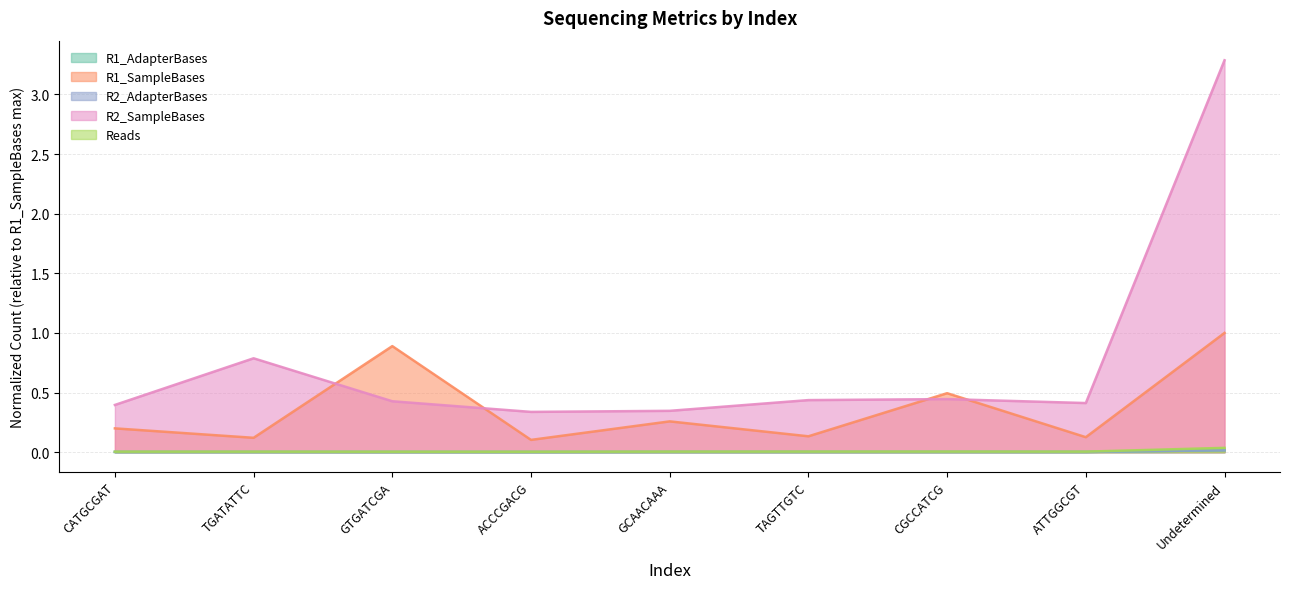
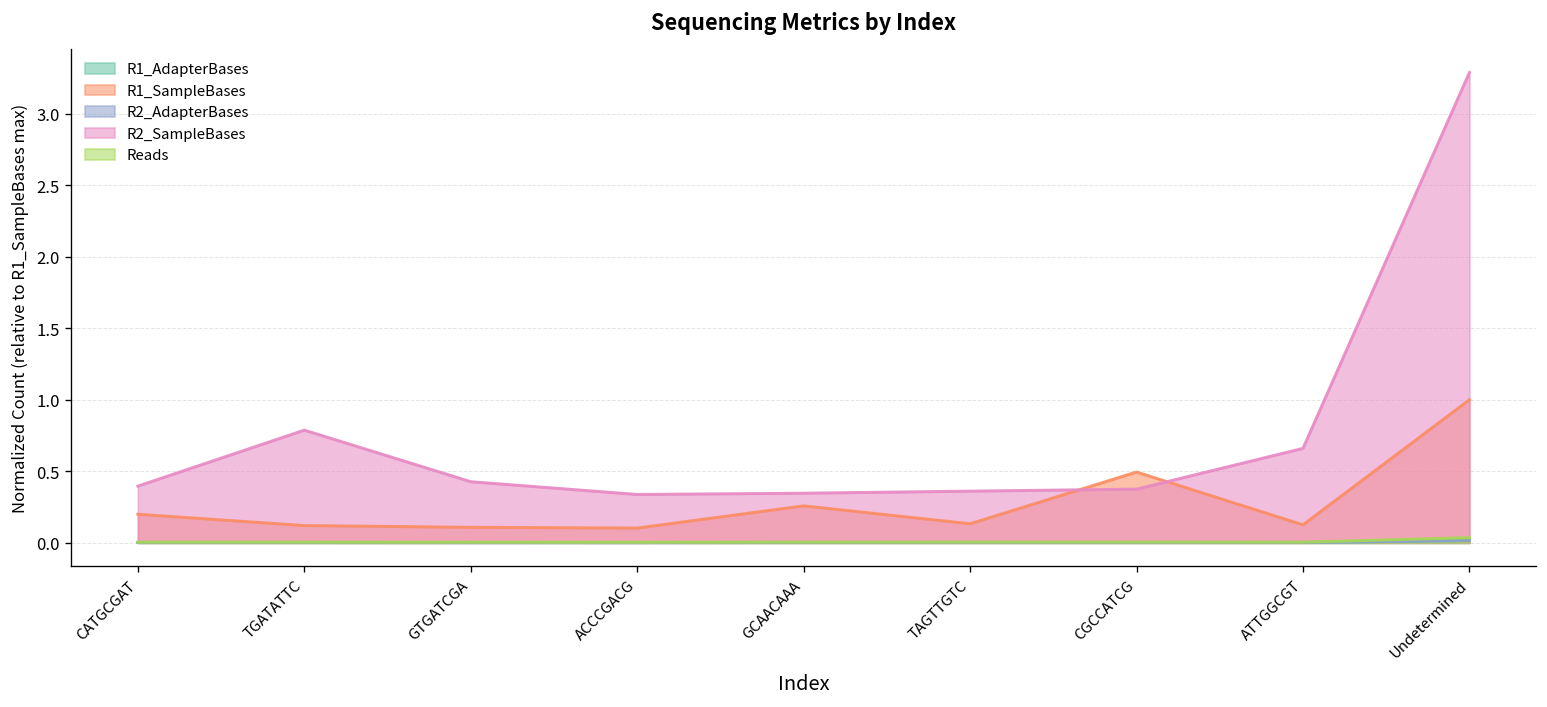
R1_SampleBases, GTGATCGA: 0.89 -> 0.11
R2_SampleBases, TAGTTGTC: 0.44 -> 0.36
R2_SampleBases, CGCCATCG: 0.45 -> 0.38
R2_SampleBases, ATTGGCGT: 0.41 -> 0.66
